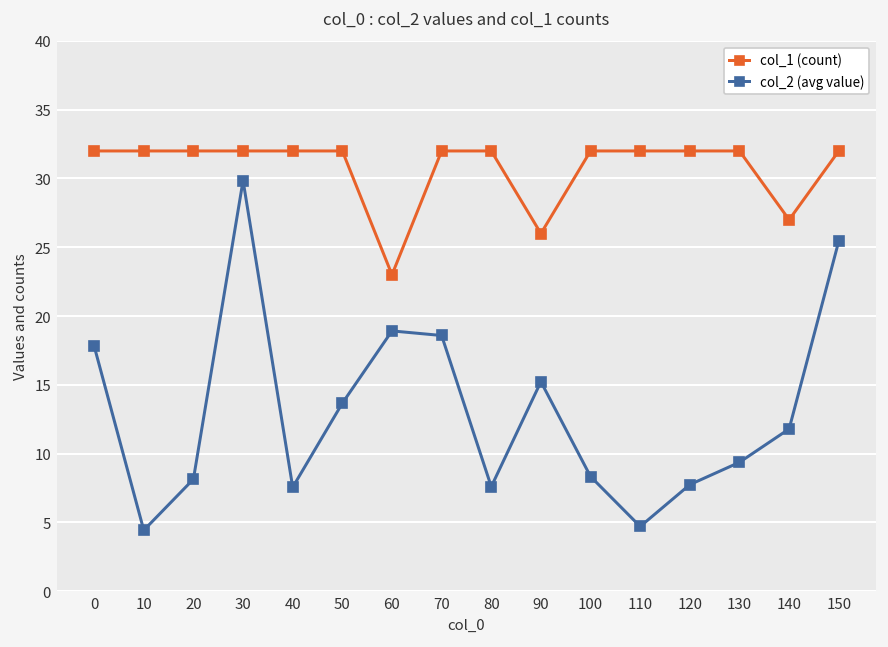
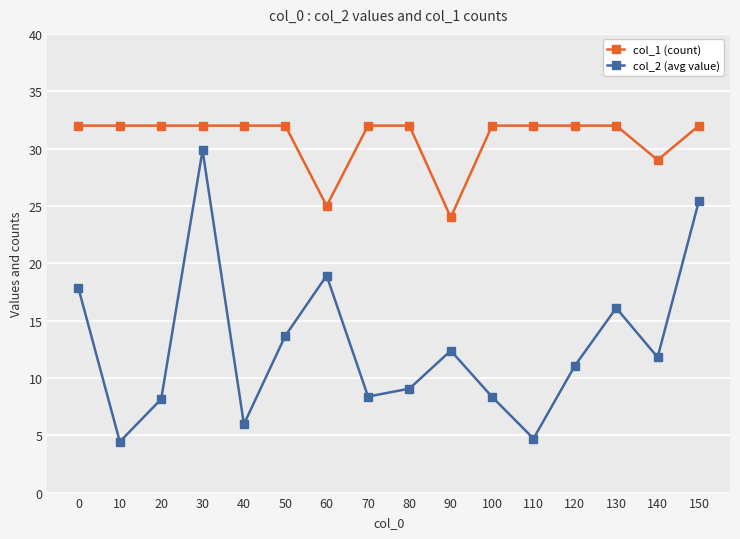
col_2 (avg value), 40: 7.6 -> 6.0
col_1 (count), 60: 23 -> 25
col_2 (avg value), 70: 18.6 -> 8.4
col_2 (avg value), 80: 7.6 -> 9.1
col_1 (count), 90: 26 -> 24
col_2 (avg value), 90: 15.2 -> 12.4
col_2 (avg value), 120: 7.8 -> 11.1
col_2 (avg value), 130: 9.4 -> 16.1
col_1 (count), 140: 27 -> 29
